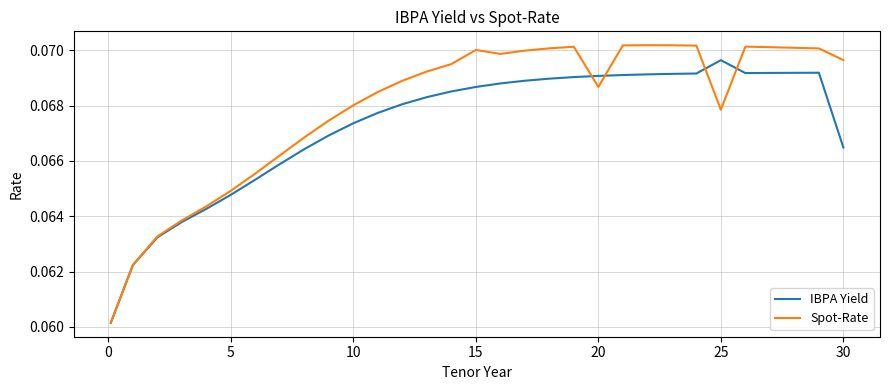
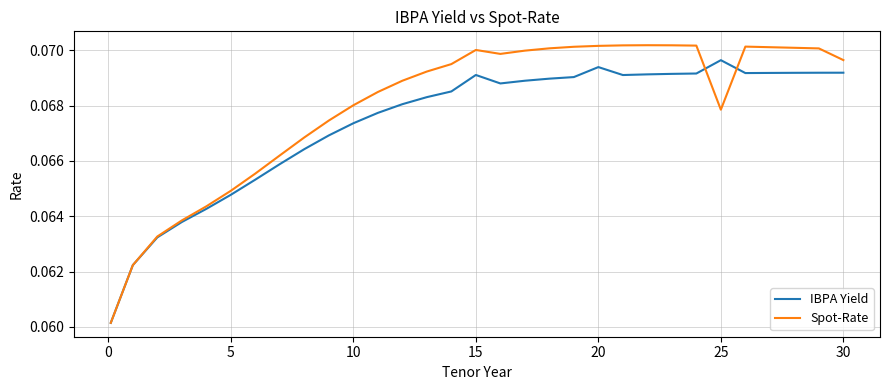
IBPA Yield, 15: 0.0687 -> 0.0691
IBPA Yield, 20: 0.0691 -> 0.0694
Spot-Rate, 20: 0.0687 -> 0.0702
IBPA Yield, 30: 0.0665 -> 0.0692
